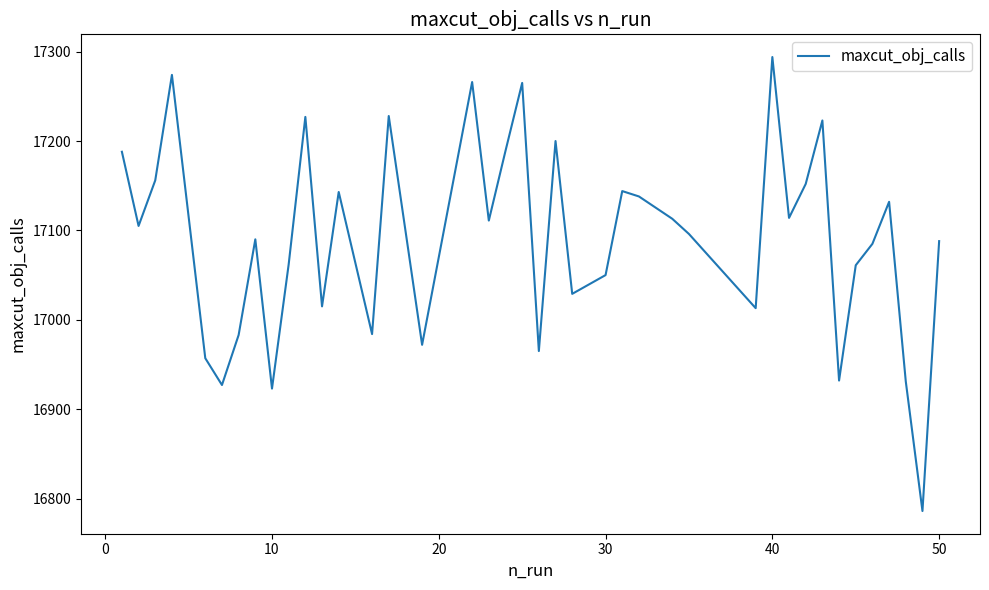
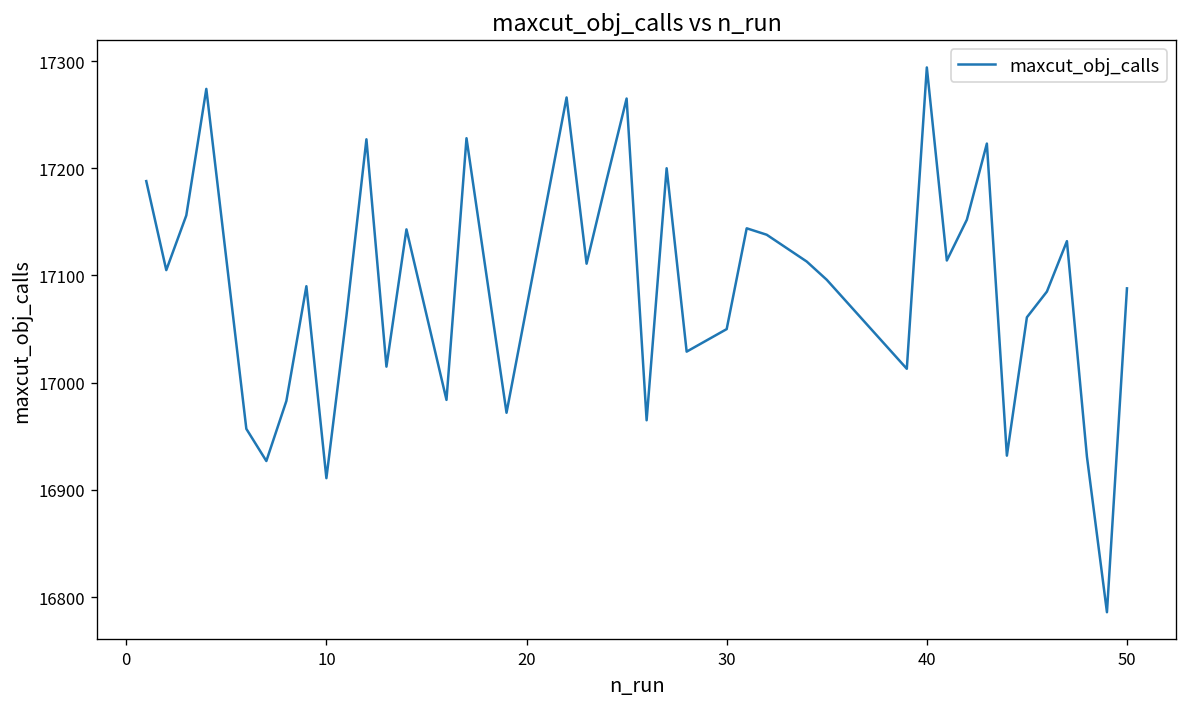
10: 16920 -> 16910
